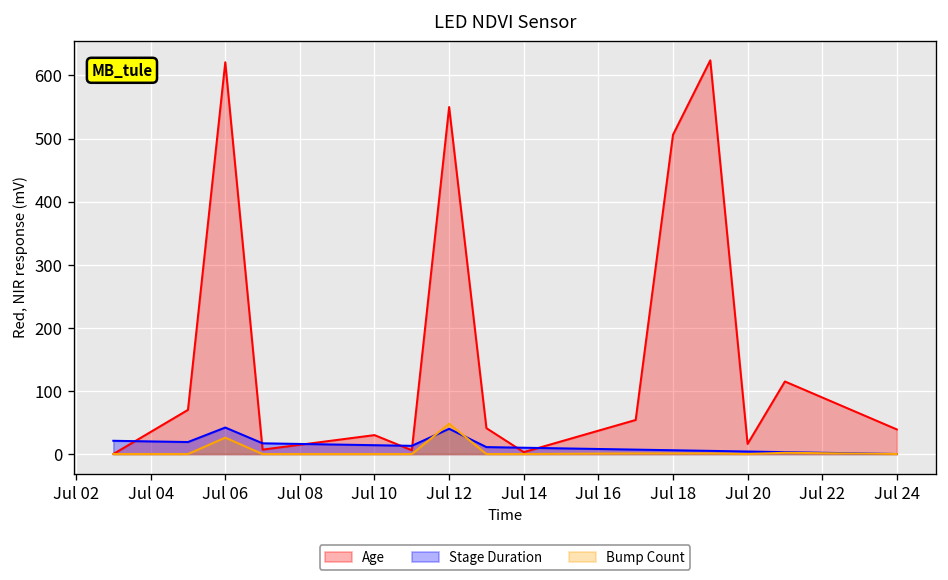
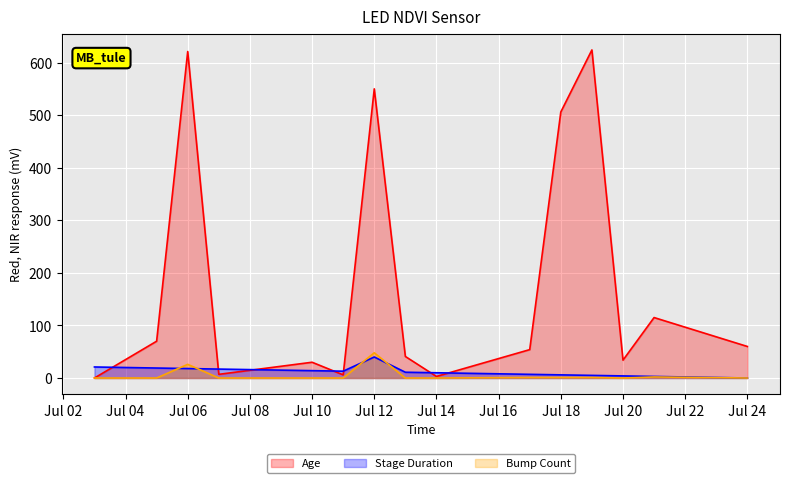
Stage Duration, Jul 06: 40 -> 20
Age, Jul 20: 20 -> 30
Age, Jul 24: 40 -> 60
